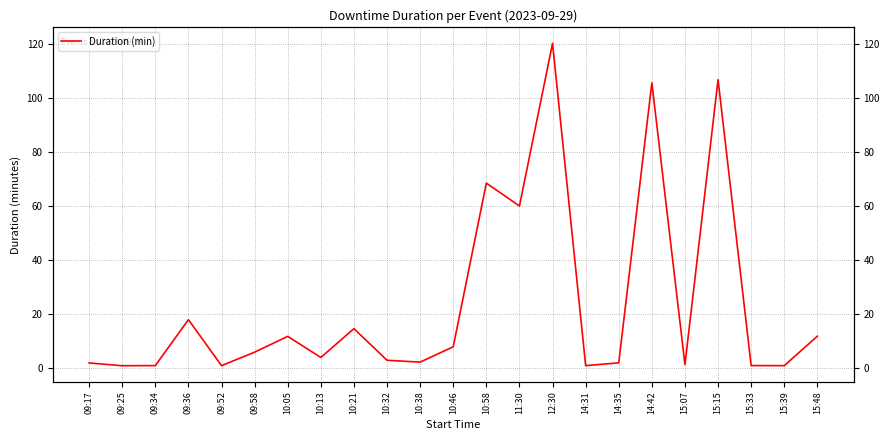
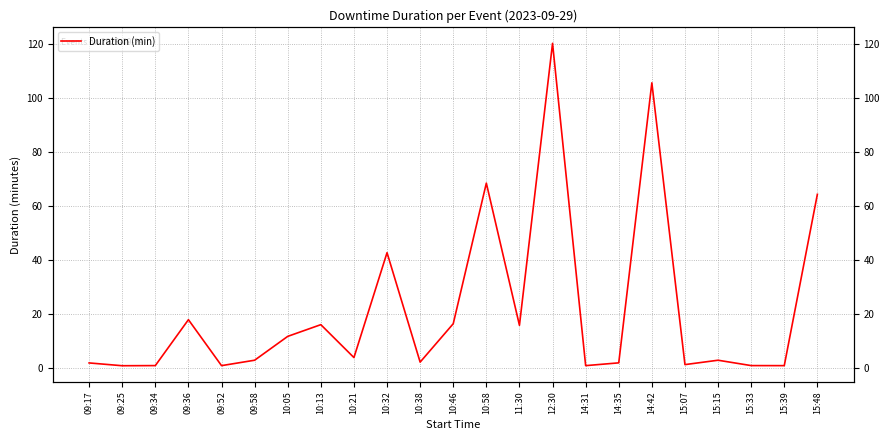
09:58: 6 -> 3
10:13: 4 -> 16
10:21: 15 -> 4
10:32: 3 -> 43
10:46: 8 -> 16
11:30: 60 -> 16
15:15: 107 -> 3
15:48: 12 -> 64
